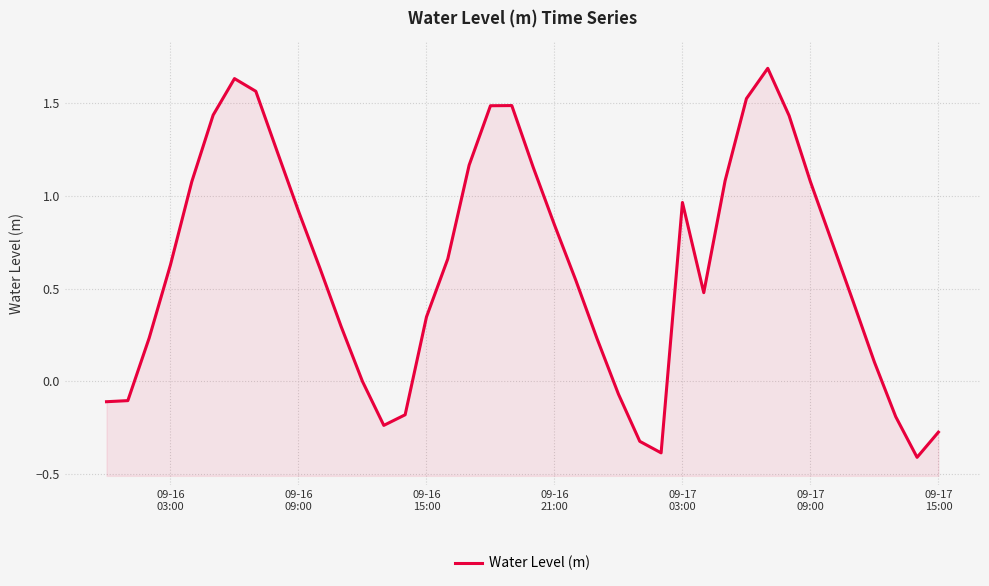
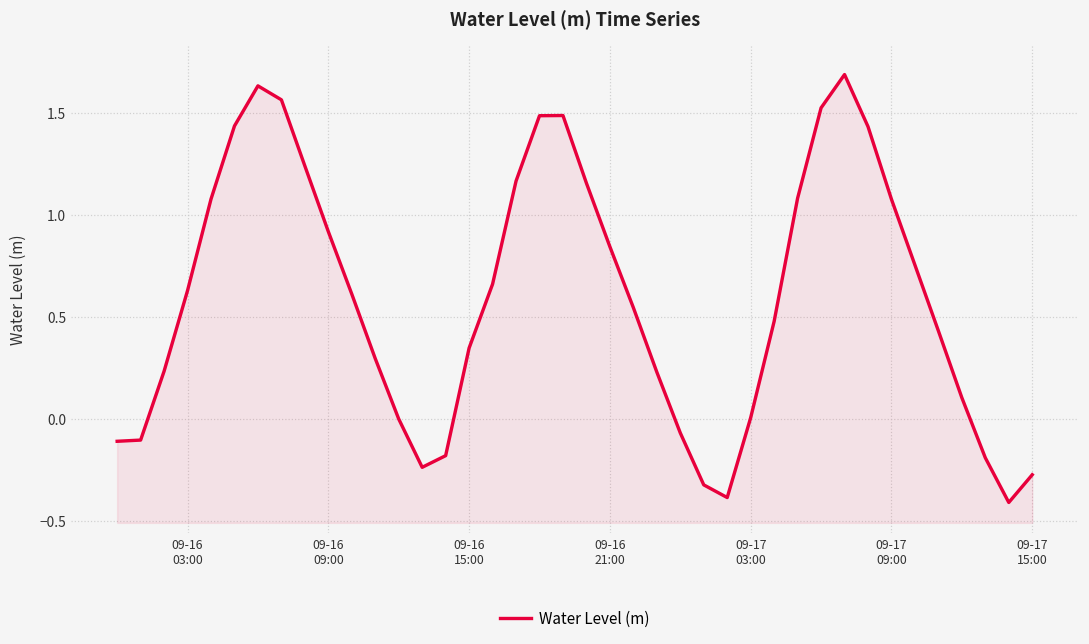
09-17 03:00: 0.96 -> 0.01
